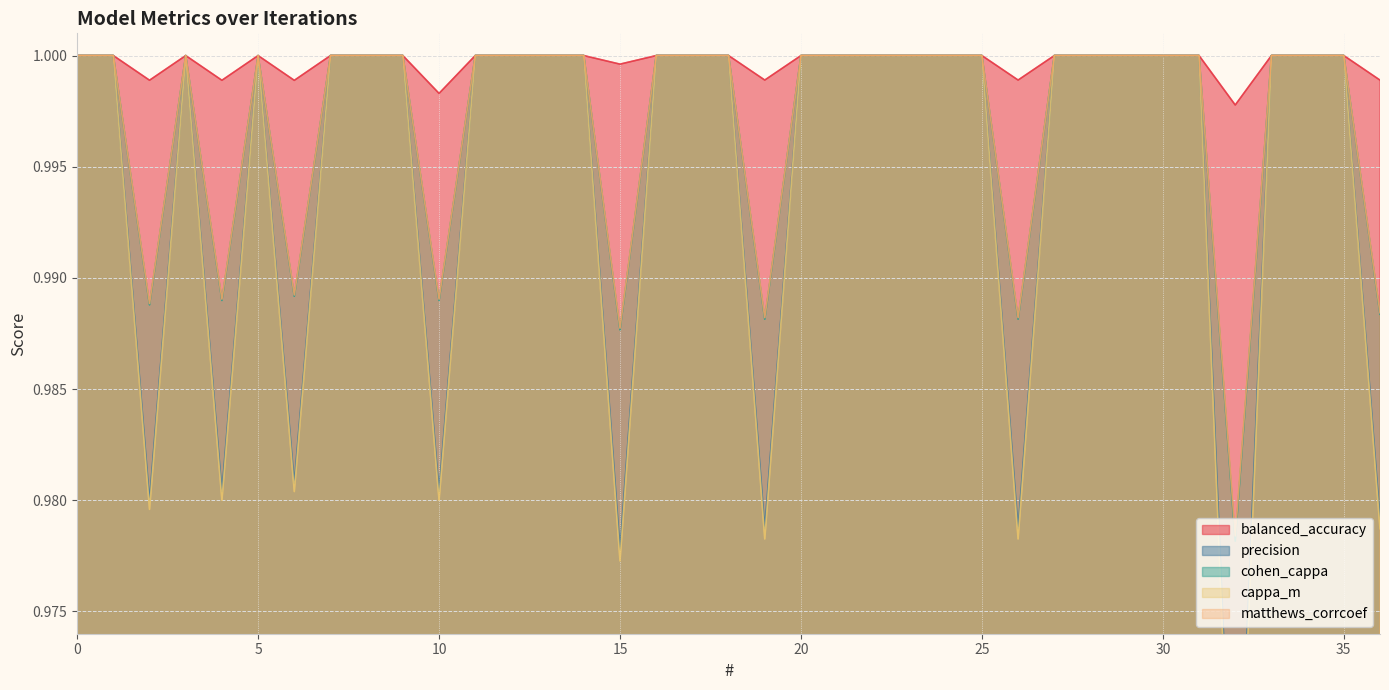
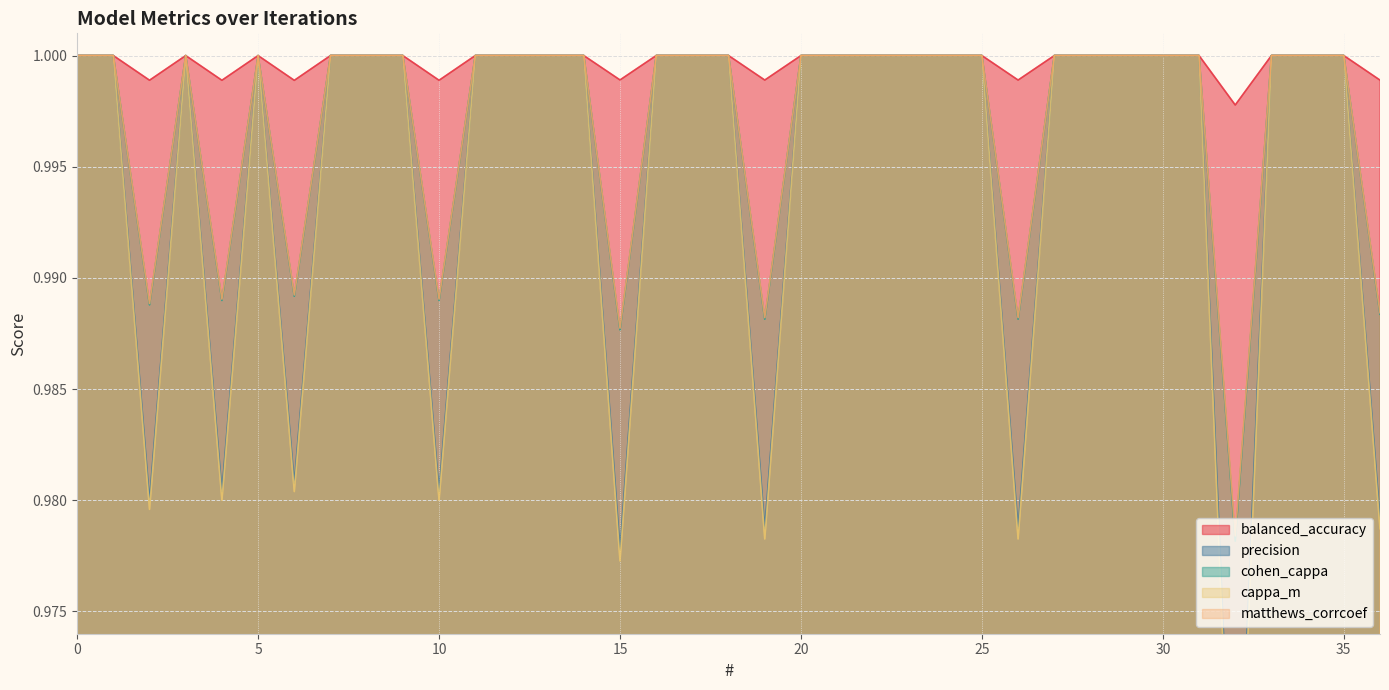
balanced_accuracy, 10: 0.9983 -> 0.9989
balanced_accuracy, 15: 0.9996 -> 0.9989
